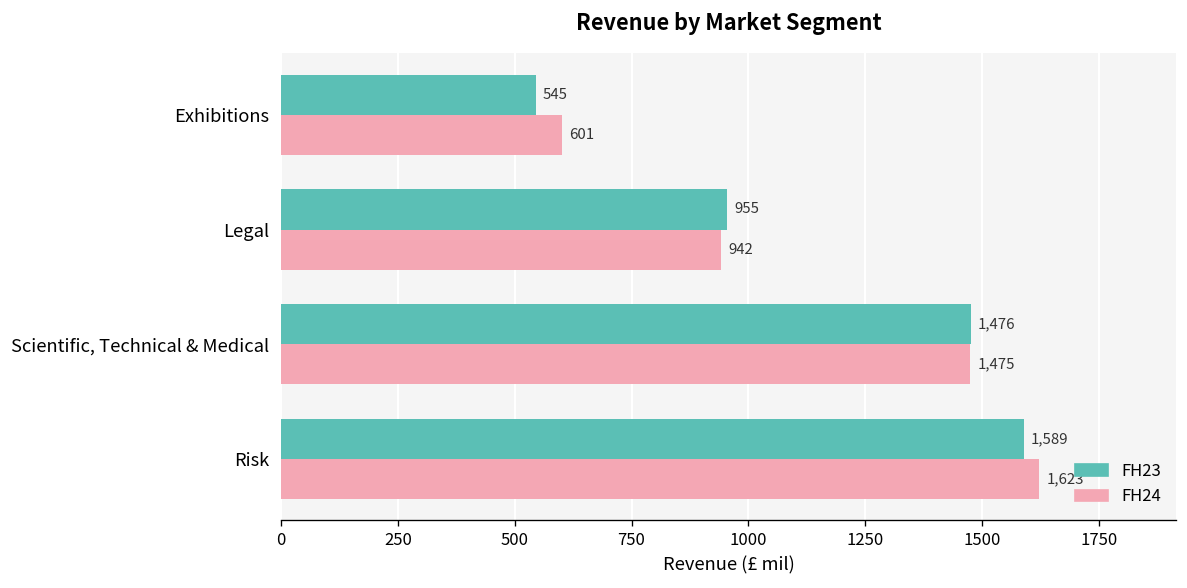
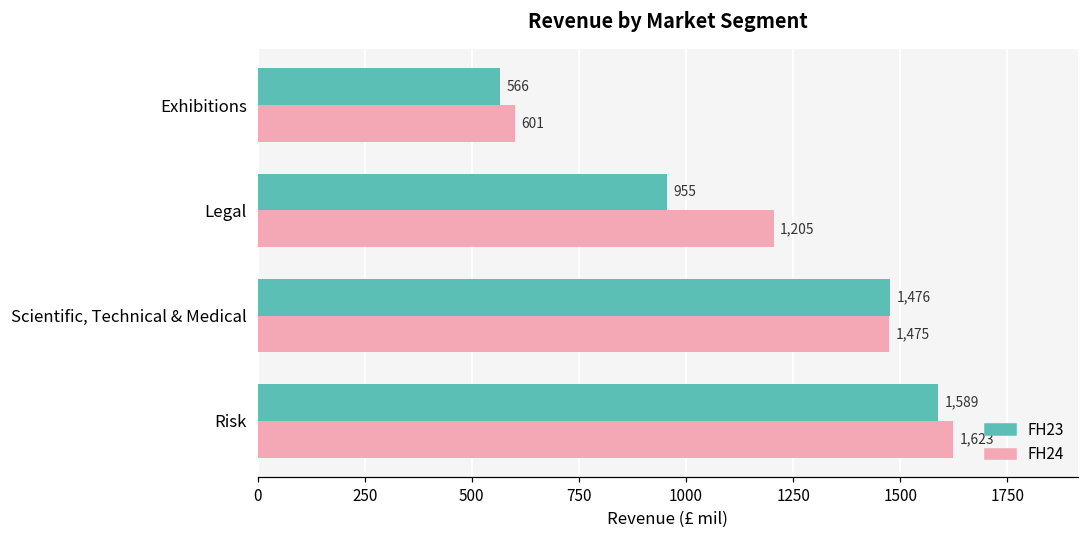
FH23, Exhibitions: 545 -> 566
FH24, Legal: 942 -> 1,205
